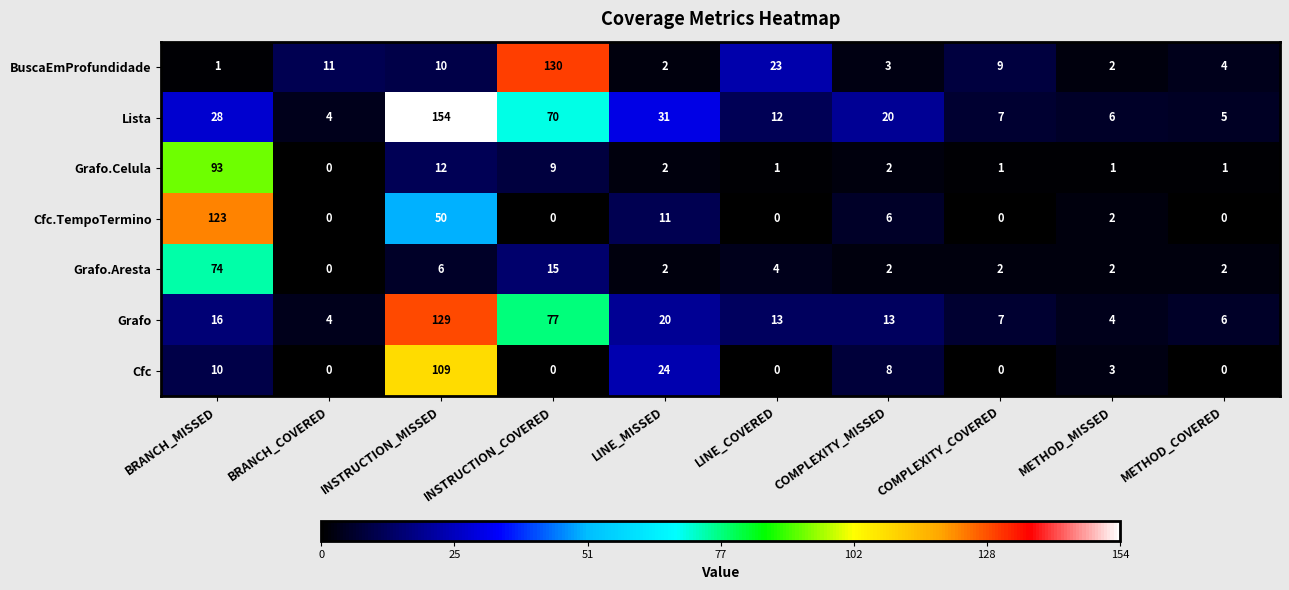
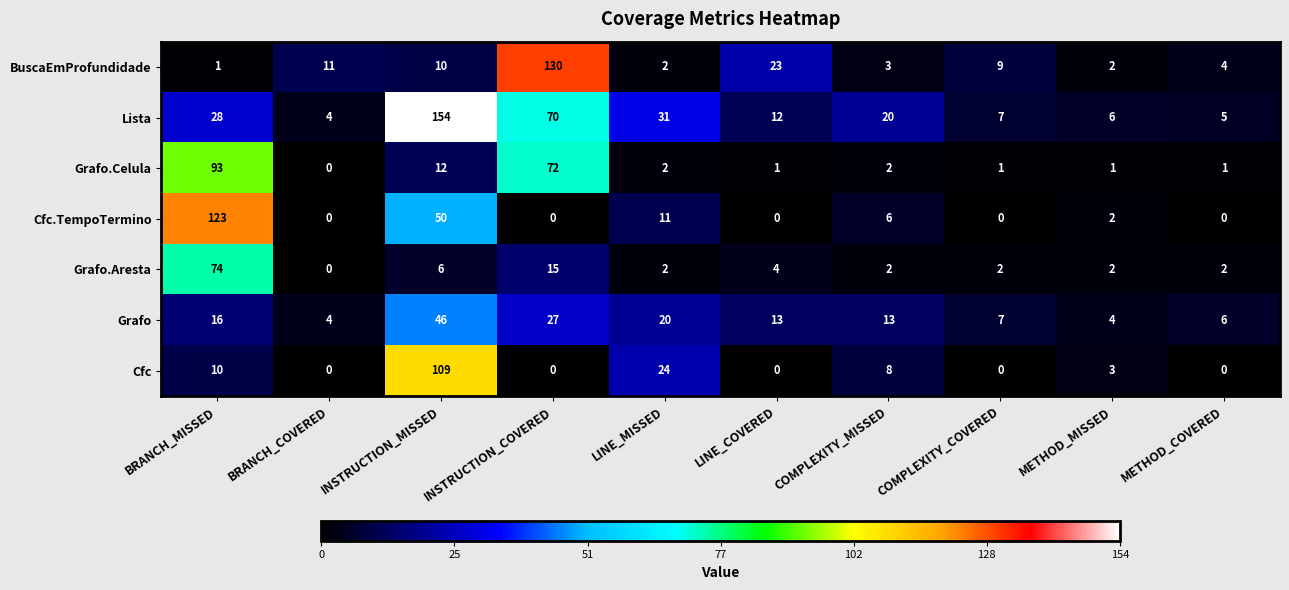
Grafo.Celula, INSTRUCTION_COVERED: 9 -> 72
Grafo, INSTRUCTION_MISSED: 129 -> 46
Grafo, INSTRUCTION_COVERED: 77 -> 27
